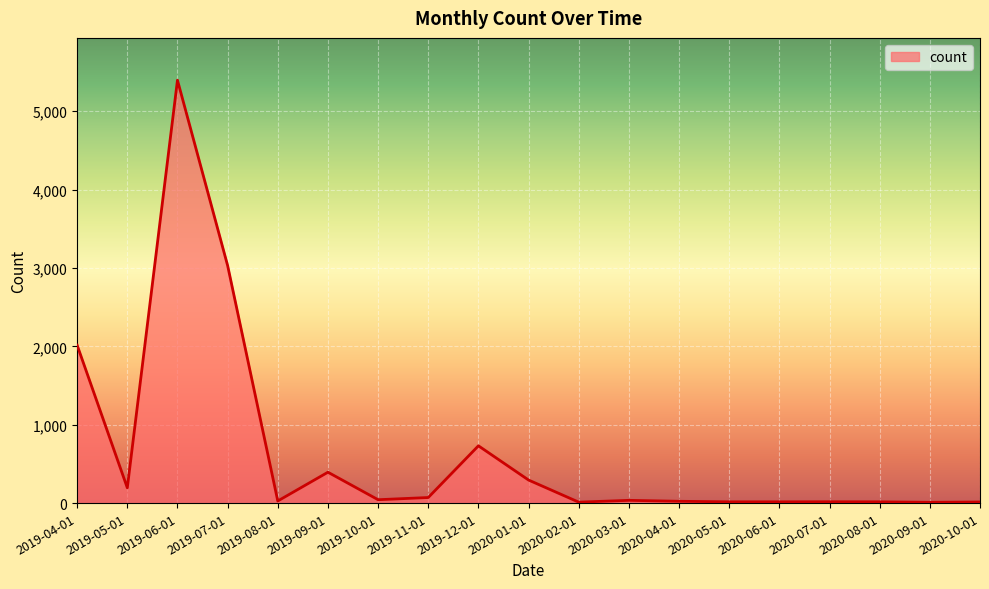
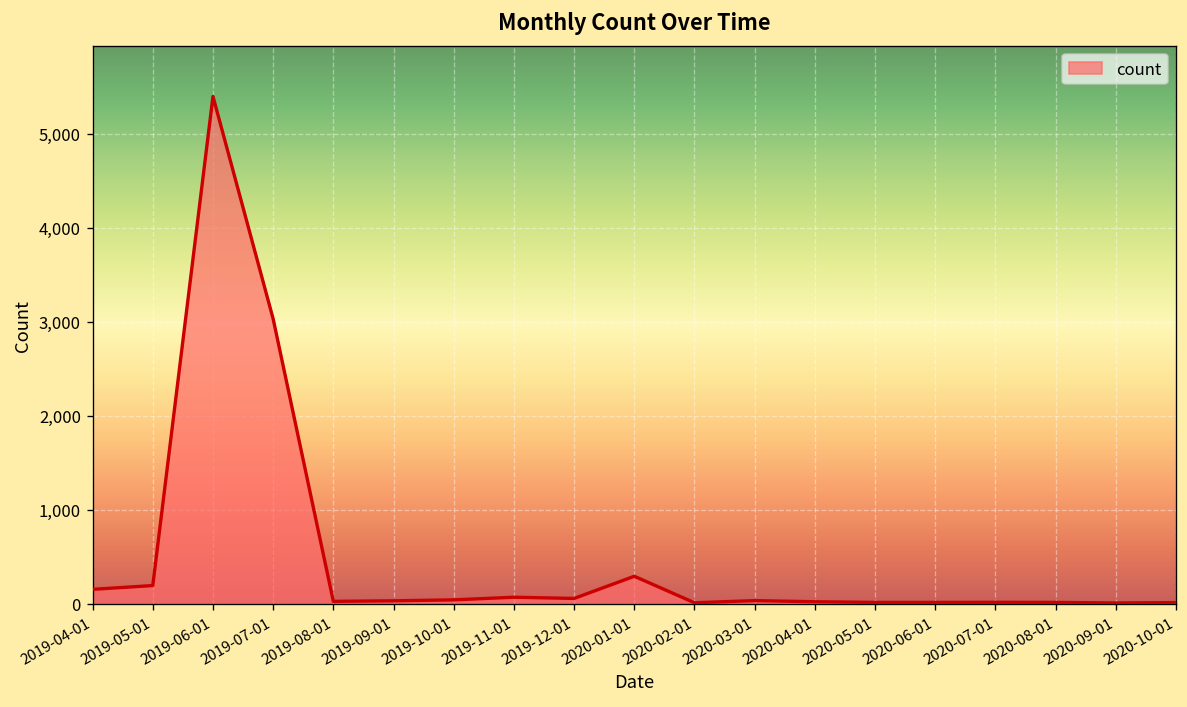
2019-04-01: 2,000 -> 200
2019-09-01: 400 -> 0
2019-12-01: 700 -> 100
